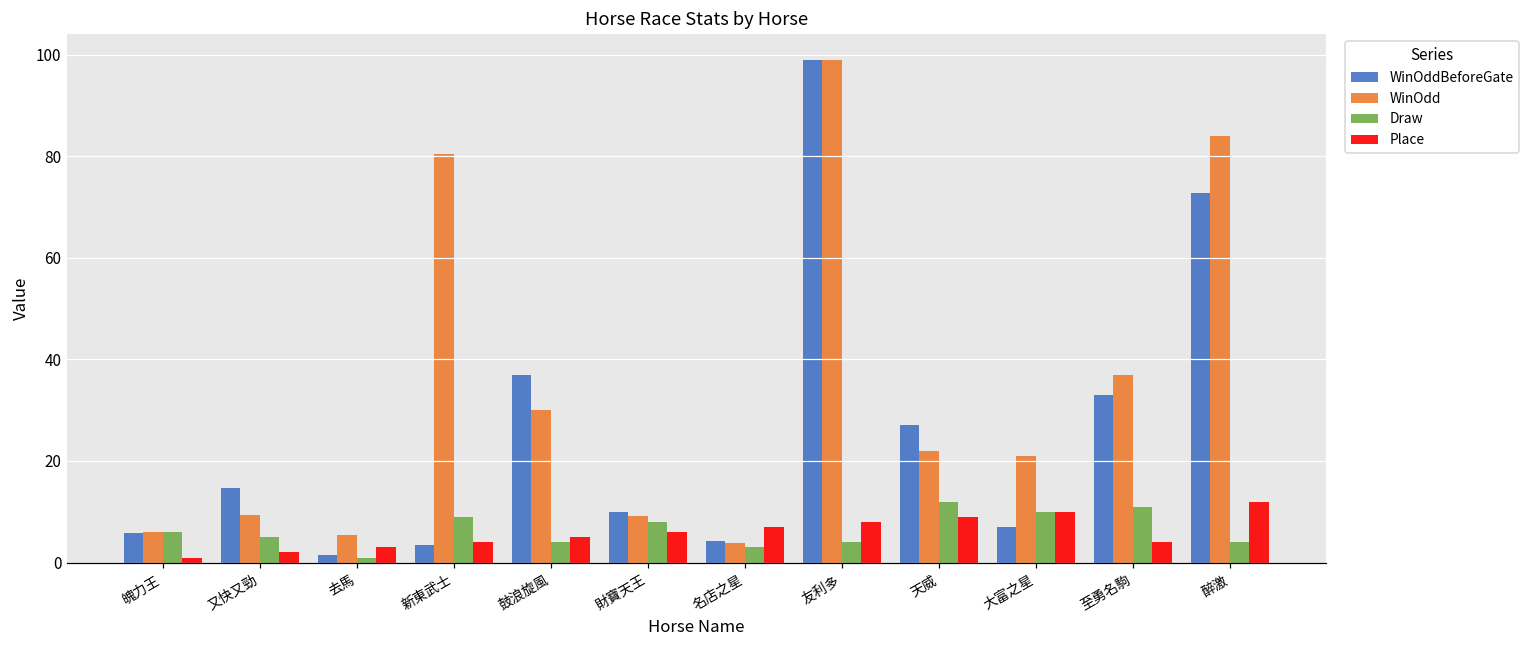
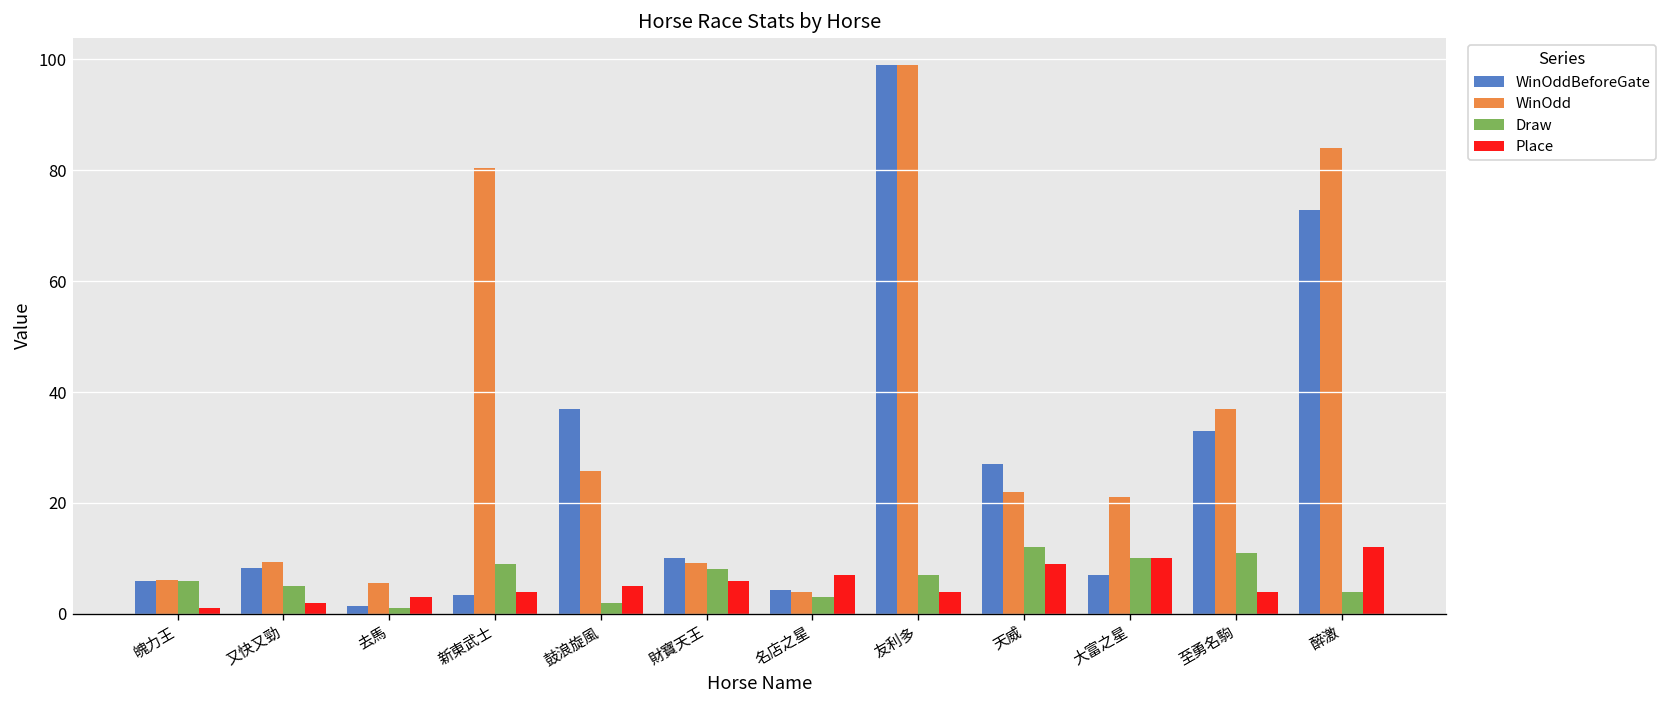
WinOddBeforeGate, 又快又勁: 15 -> 8
WinOdd, 鼓浪旋風: 30 -> 26
Draw, 鼓浪旋風: 4 -> 2
Draw, 友利多: 4 -> 7
Place, 友利多: 8 -> 4
